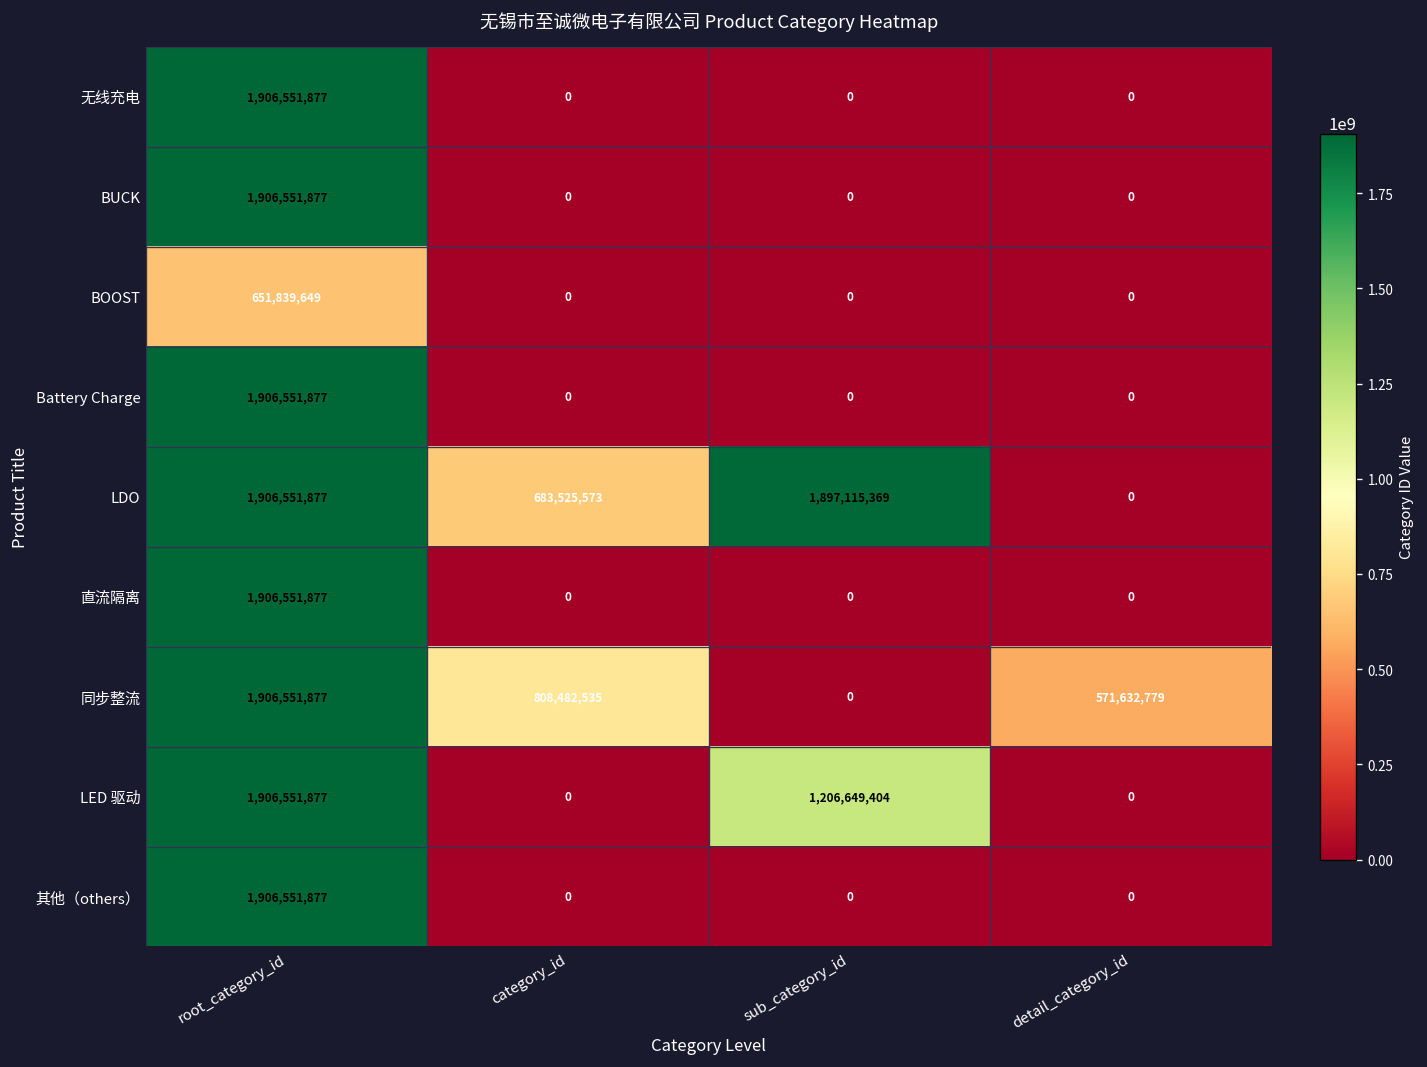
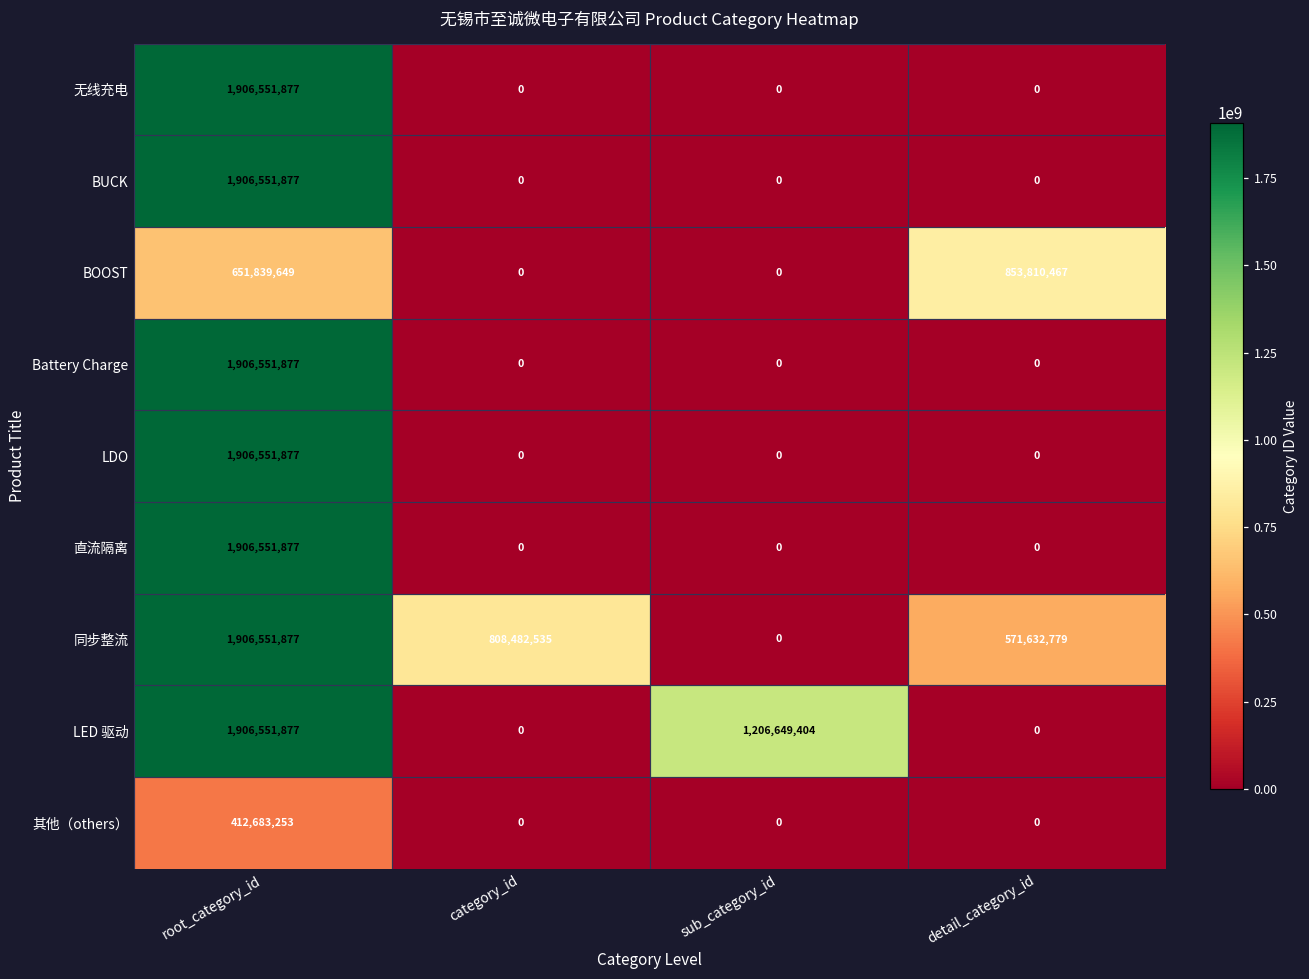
BOOST, detail_category_id: 0 -> 853,810,467
LDO, category_id: 683,525,573 -> 0
LDO, sub_category_id: 1,897,115,369 -> 0
其他（others）, root_category_id: 1,906,551,877 -> 412,683,253
